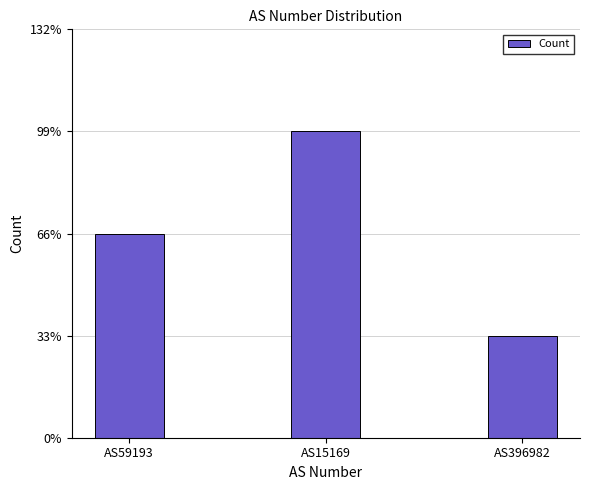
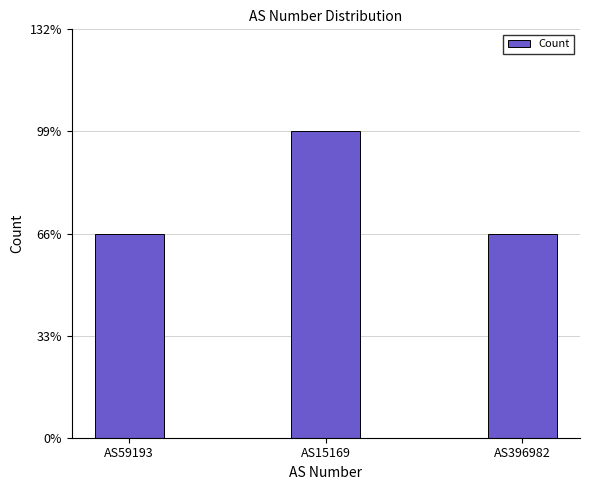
AS396982: 33% -> 66%
